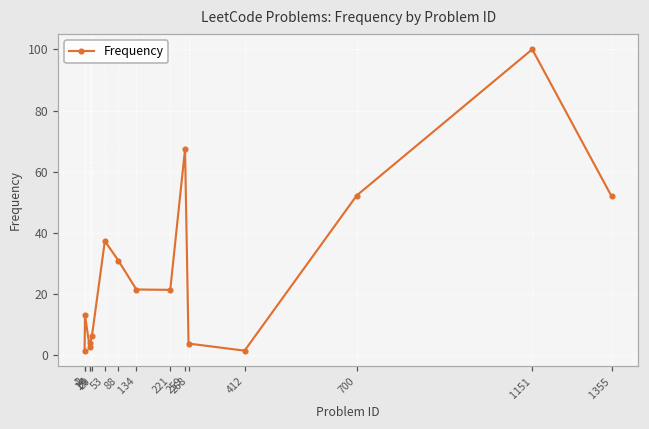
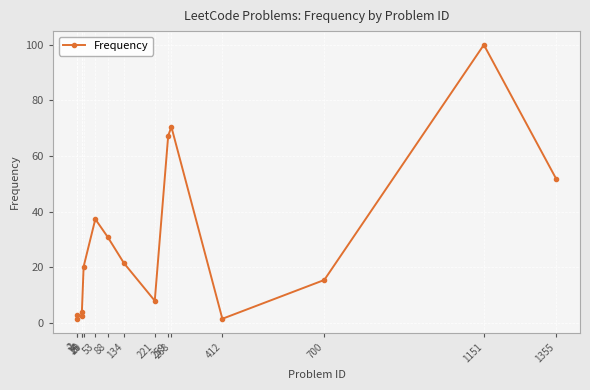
2: 13 -> 3
20: 6 -> 20
221: 21 -> 8
268: 4 -> 70
700: 52 -> 15
